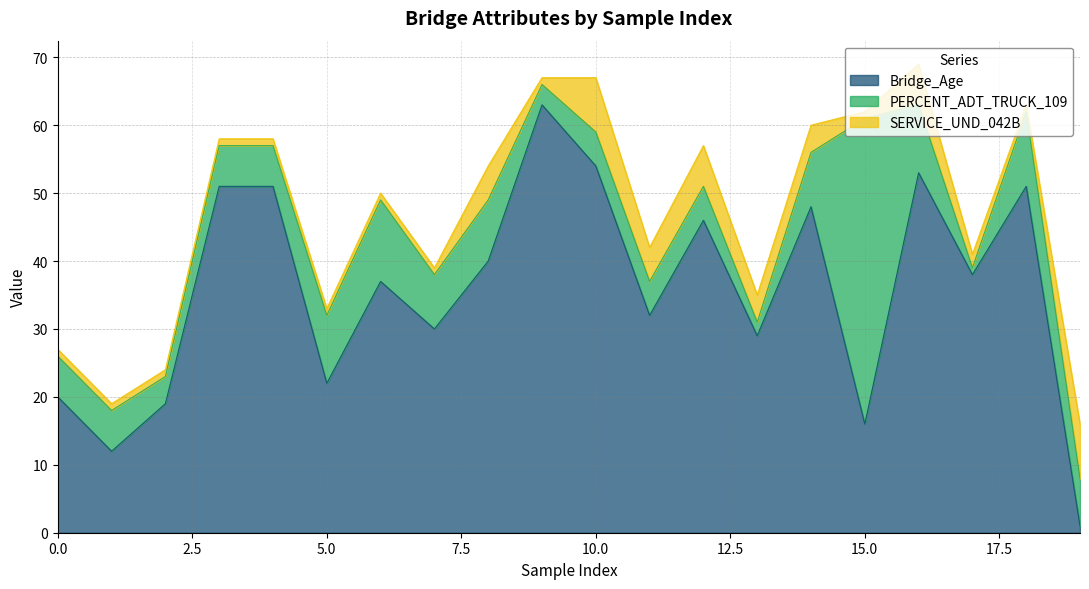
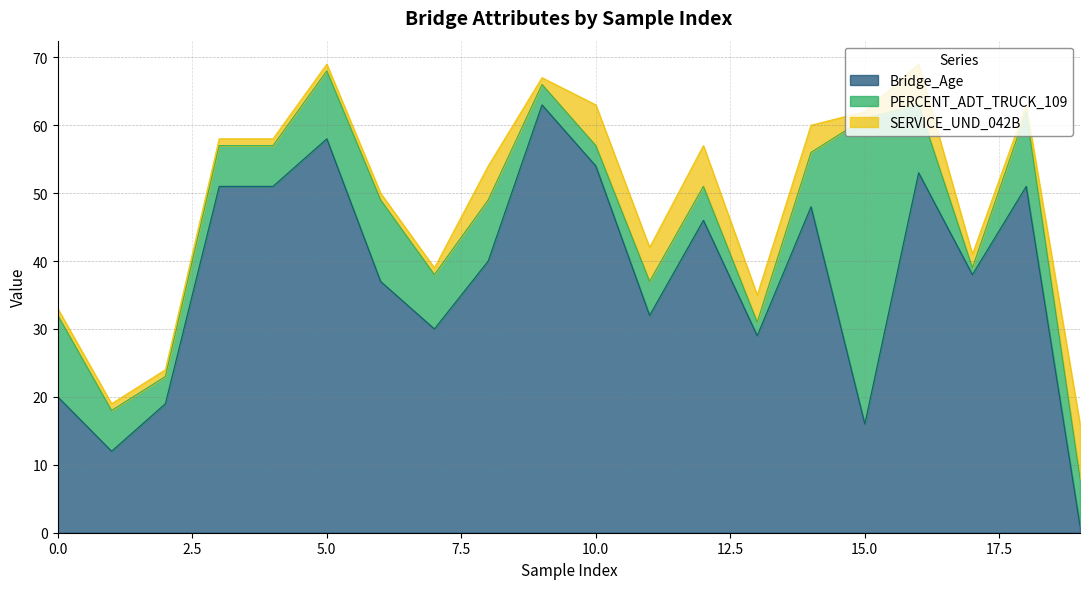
PERCENT_ADT_TRUCK_109, 0.0: 6 -> 12
Bridge_Age, 5.0: 22 -> 58
PERCENT_ADT_TRUCK_109, 10.0: 5 -> 3
SERVICE_UND_042B, 10.0: 8 -> 6
